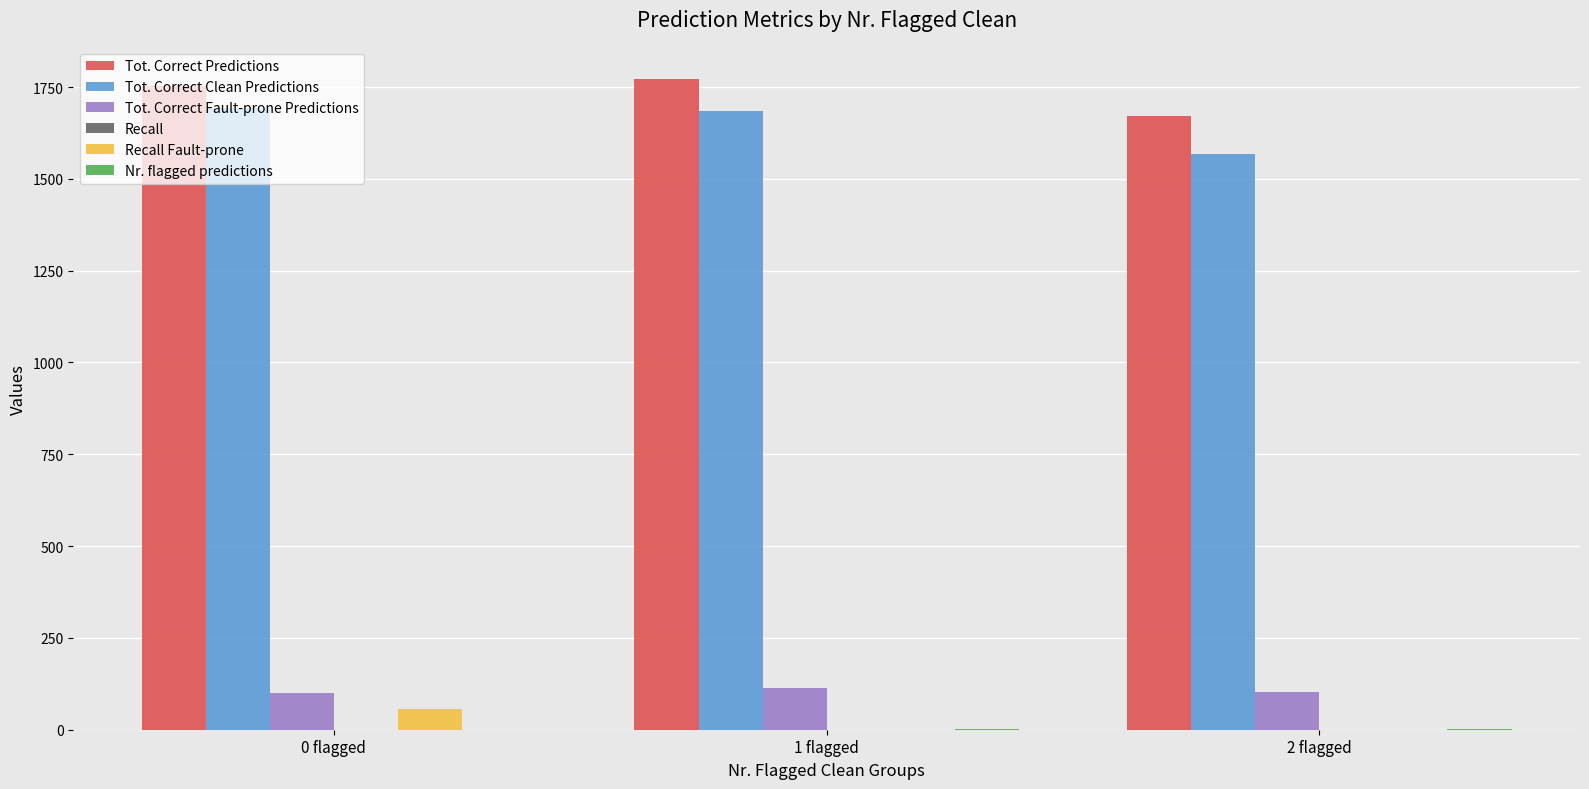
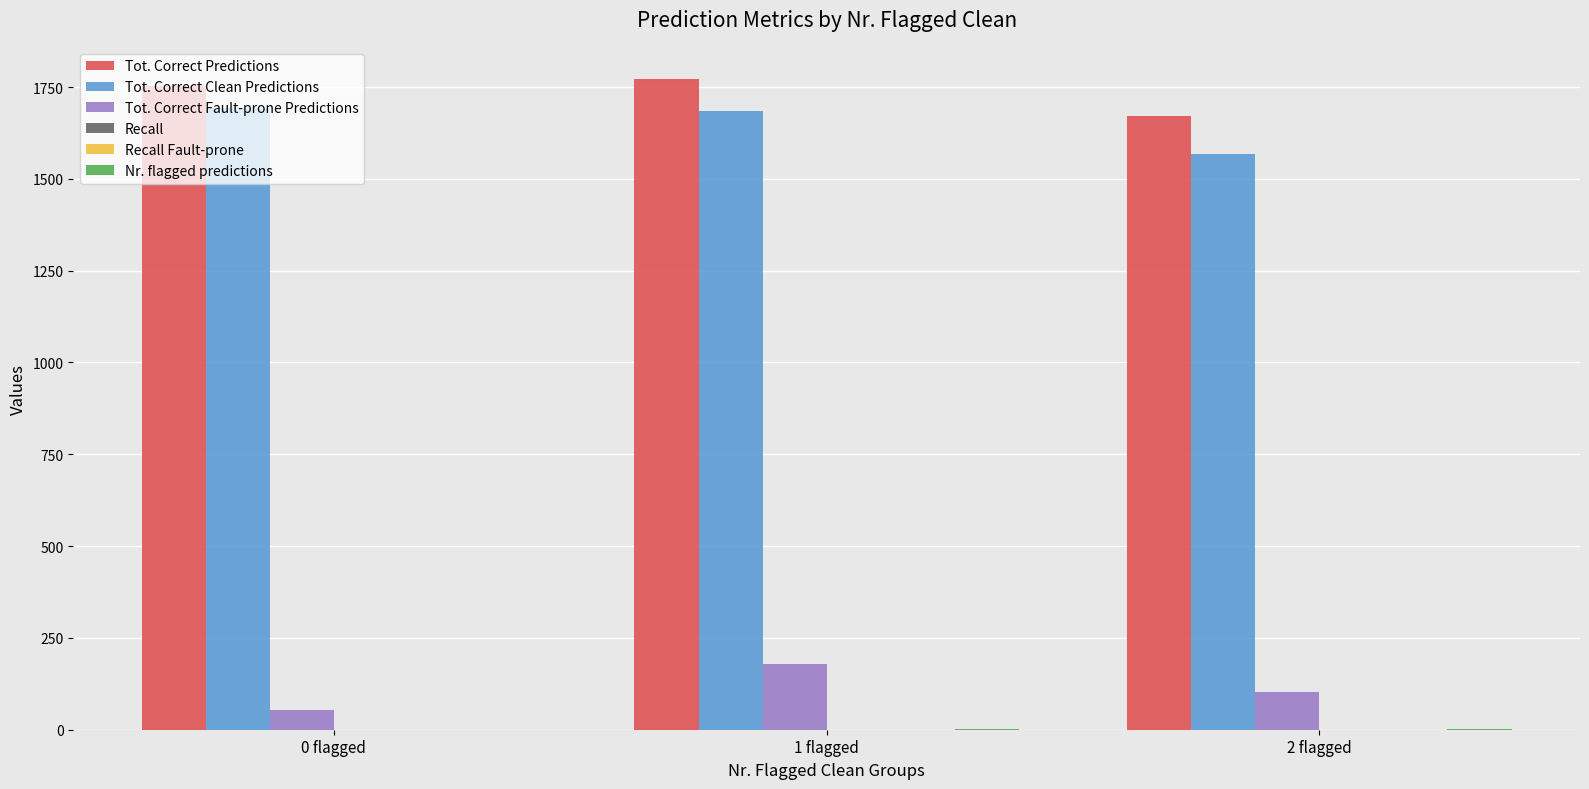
Tot. Correct Fault-prone Predictions, 0 flagged: 100 -> 50
Recall Fault-prone, 0 flagged: 60 -> 0
Tot. Correct Fault-prone Predictions, 1 flagged: 110 -> 180
